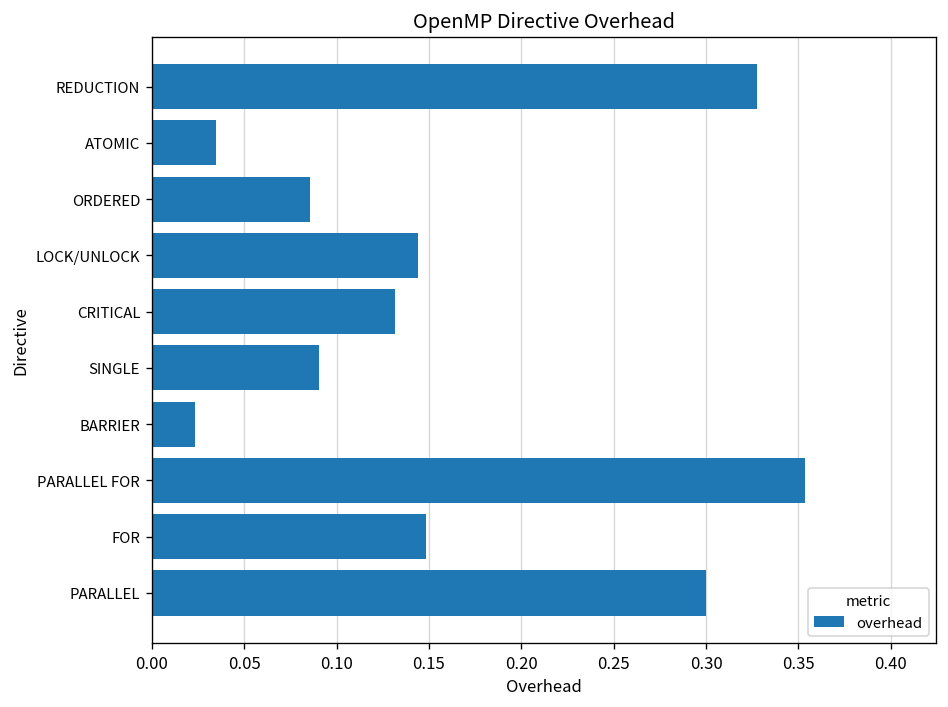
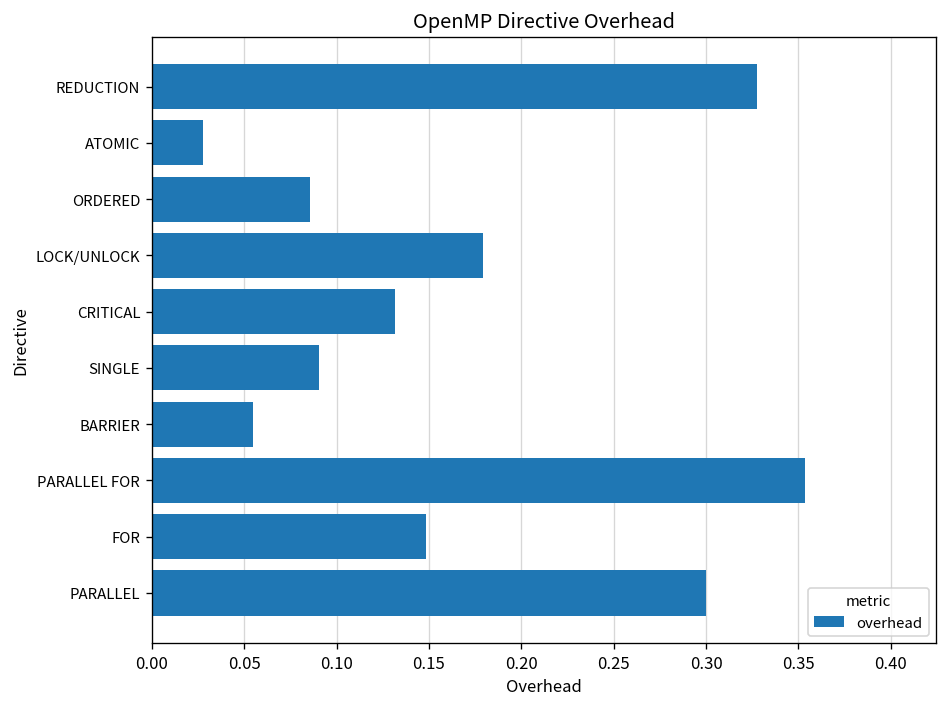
ATOMIC: 0.035 -> 0.028
LOCK/UNLOCK: 0.144 -> 0.179
BARRIER: 0.024 -> 0.055
